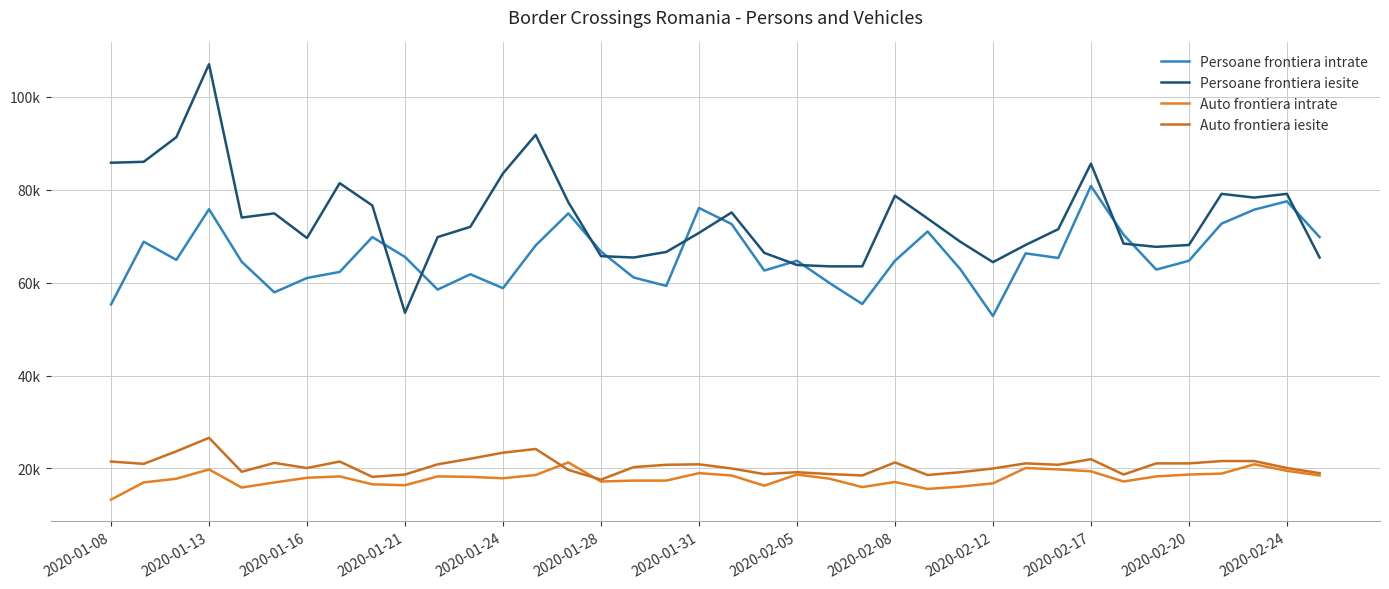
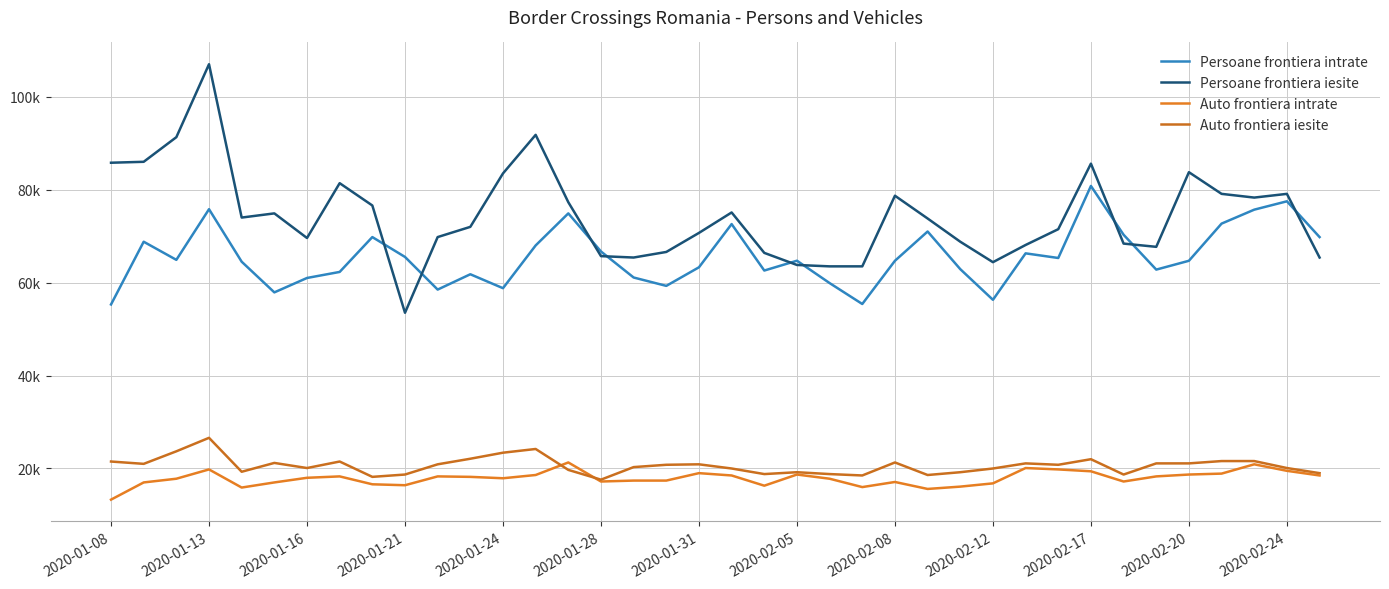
Persoane frontiera intrate, 2020-01-31: 76000 -> 63000
Persoane frontiera intrate, 2020-02-12: 53000 -> 56000
Persoane frontiera iesite, 2020-02-20: 68000 -> 84000
